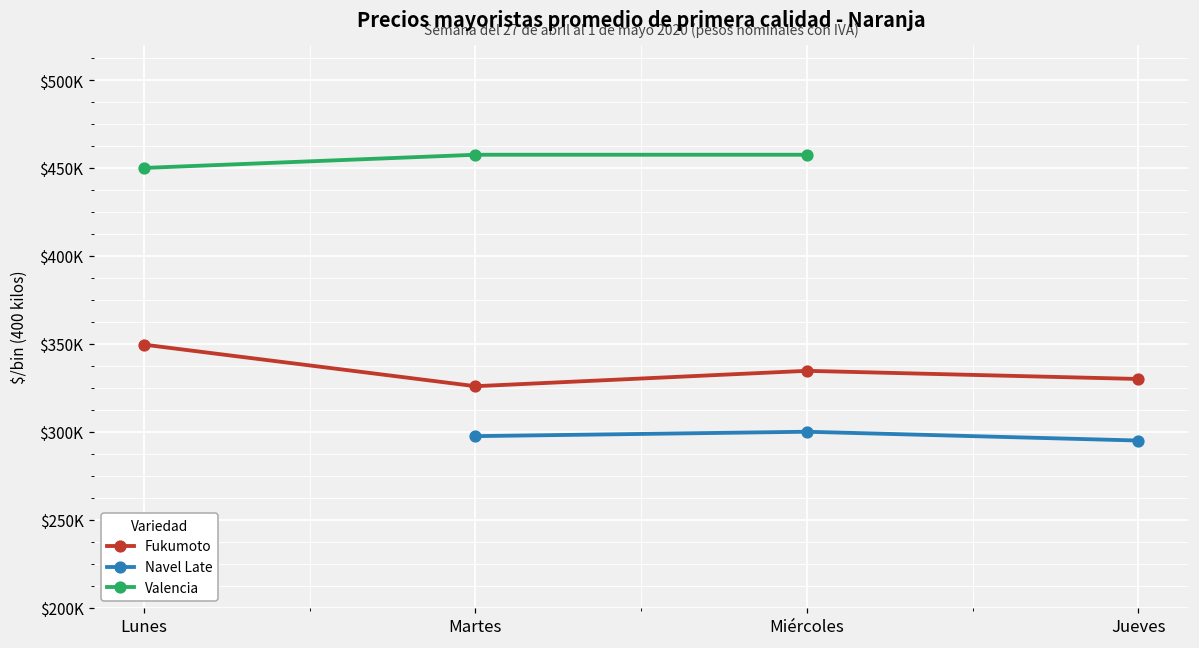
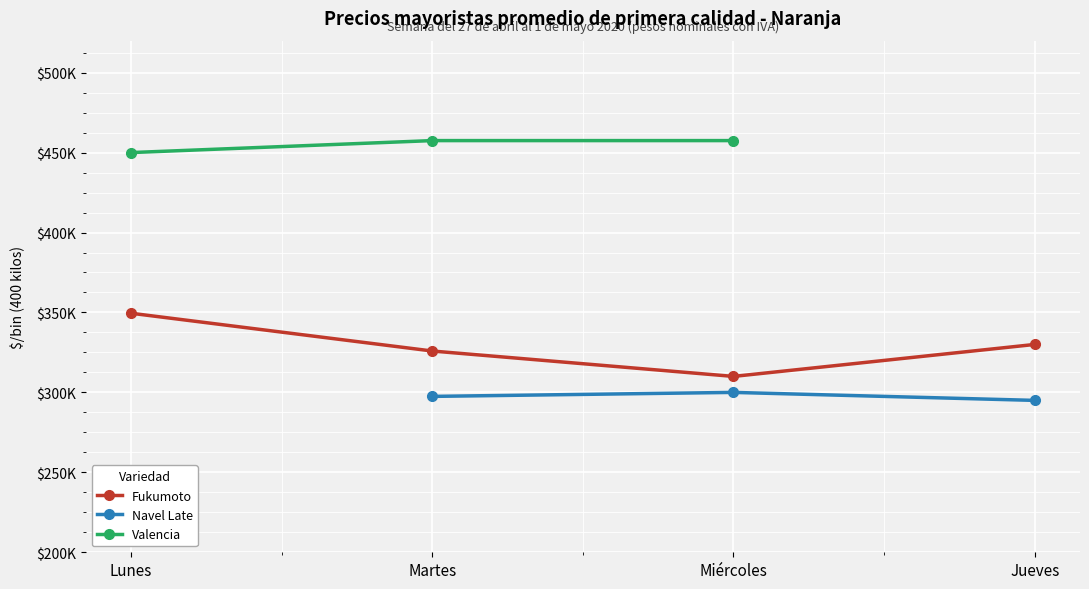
Fukumoto, Miércoles: $335000 -> $310000
